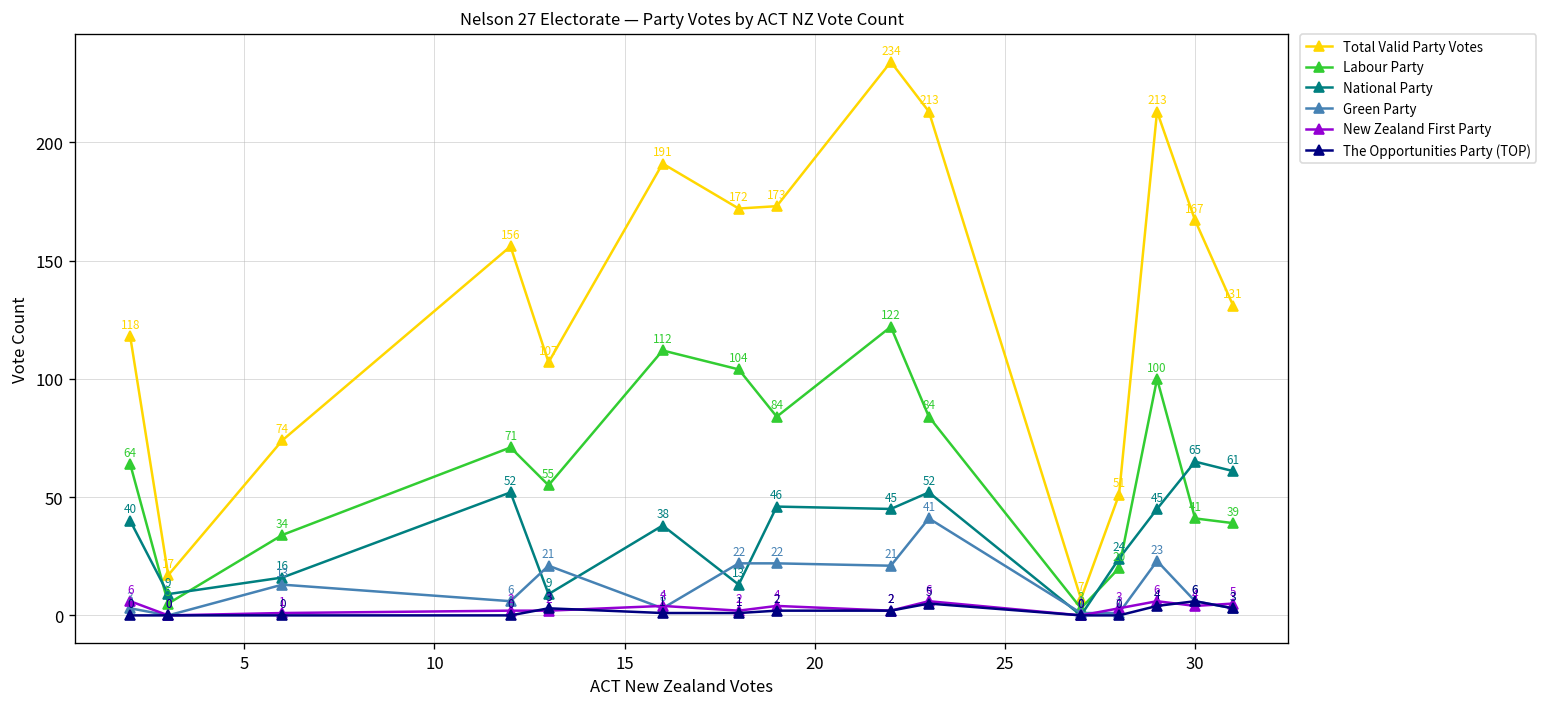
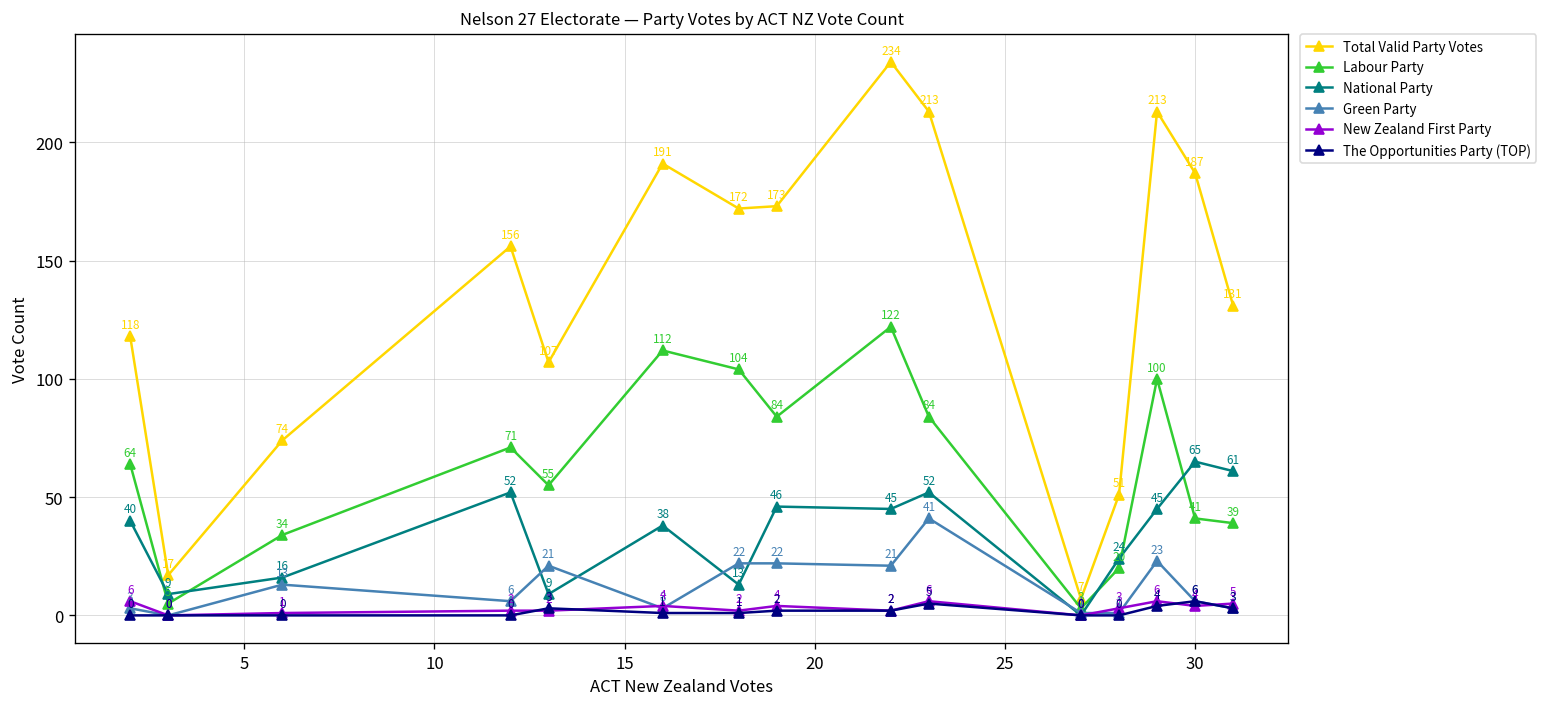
Total Valid Party Votes, 30: 167 -> 187
